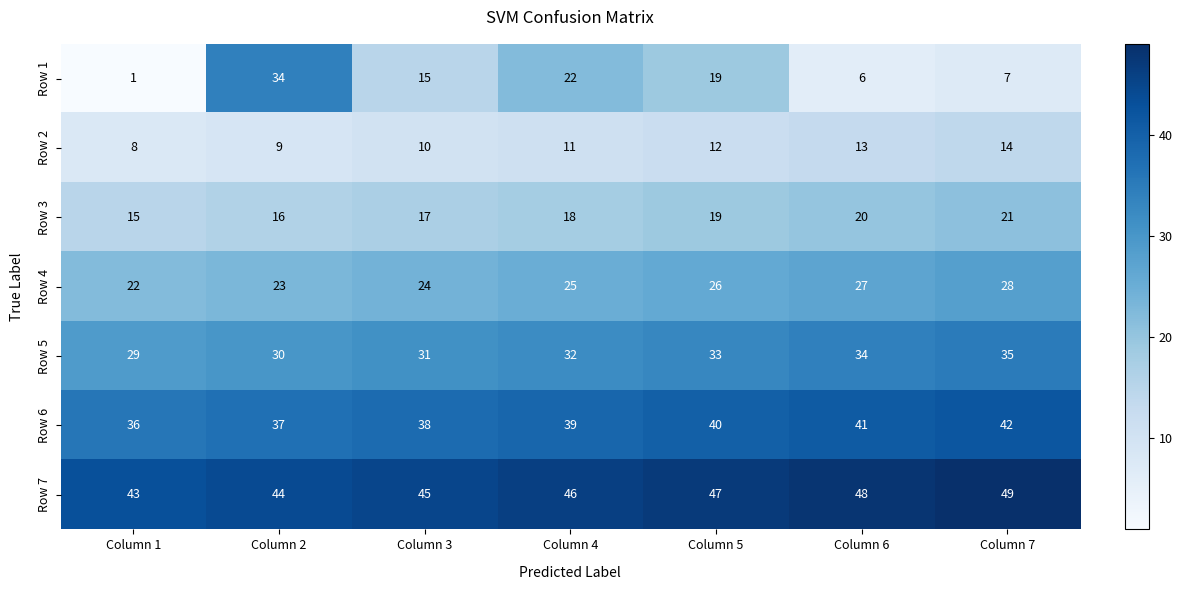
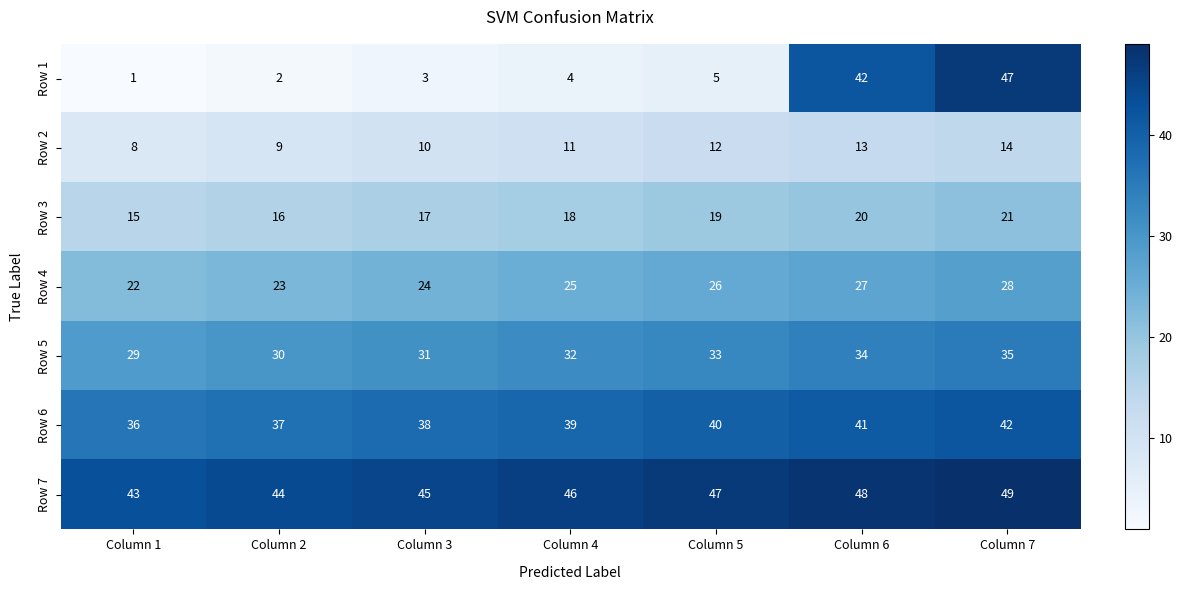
Row 1, Column 2: 34 -> 2
Row 1, Column 3: 15 -> 3
Row 1, Column 4: 22 -> 4
Row 1, Column 5: 19 -> 5
Row 1, Column 6: 6 -> 42
Row 1, Column 7: 7 -> 47
